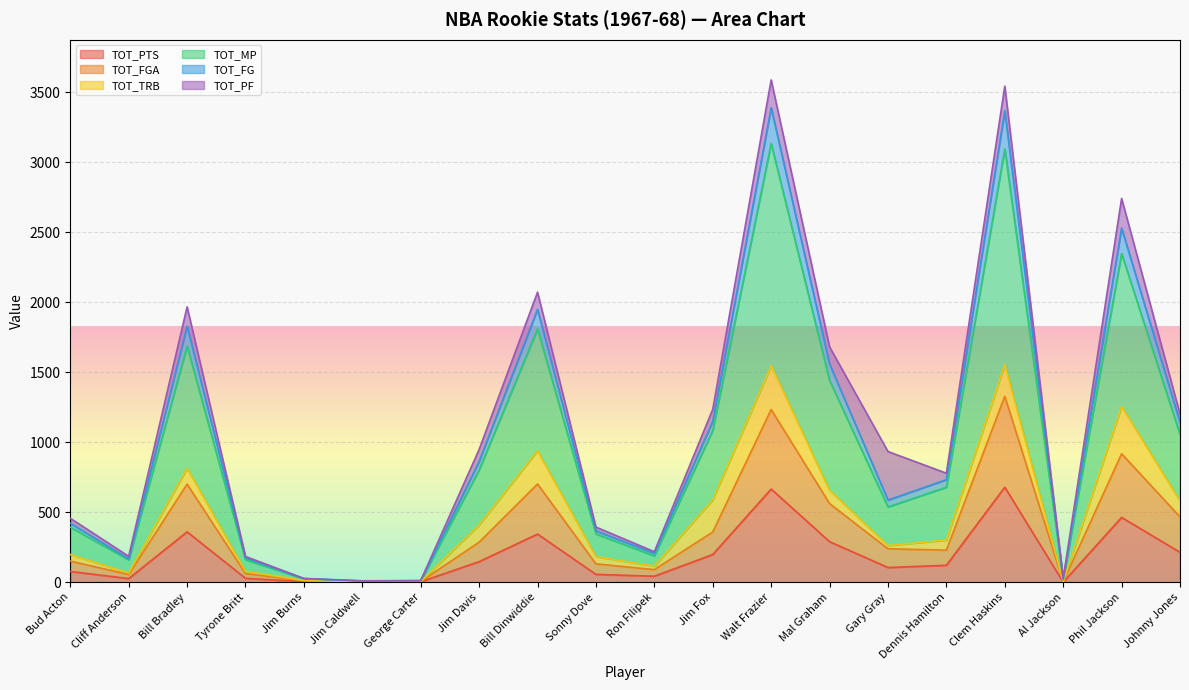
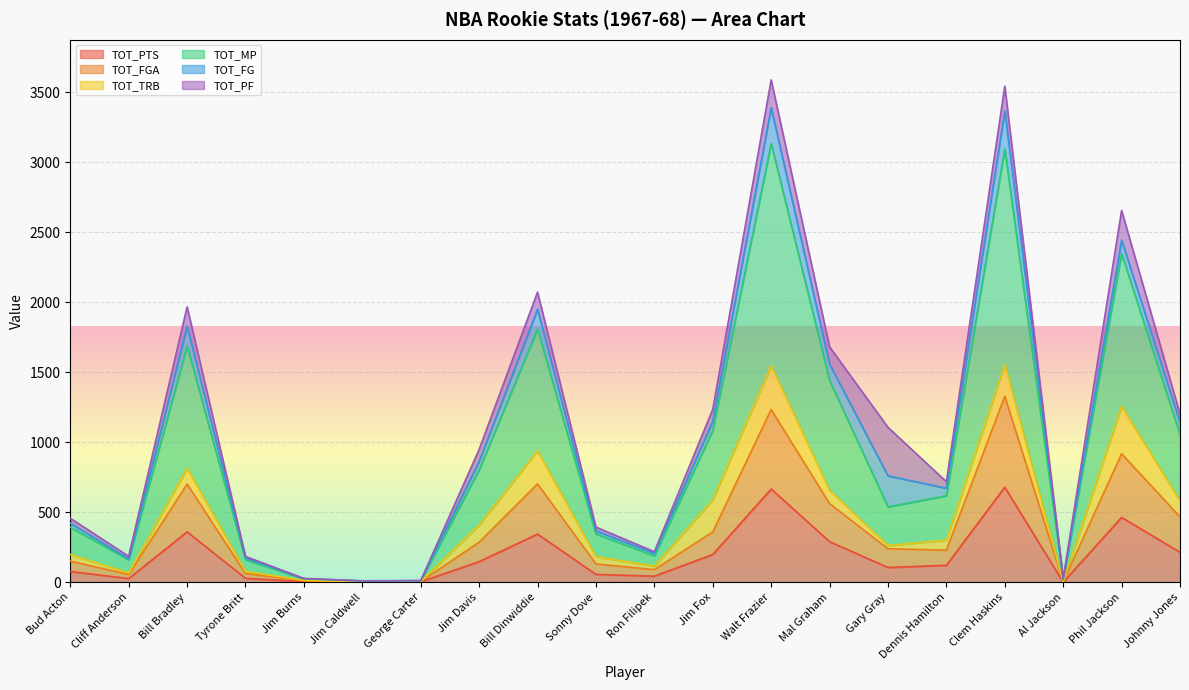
TOT_FG, Gary Gray: 50 -> 220
TOT_MP, Dennis Hamilton: 380 -> 320
TOT_FG, Phil Jackson: 180 -> 100
